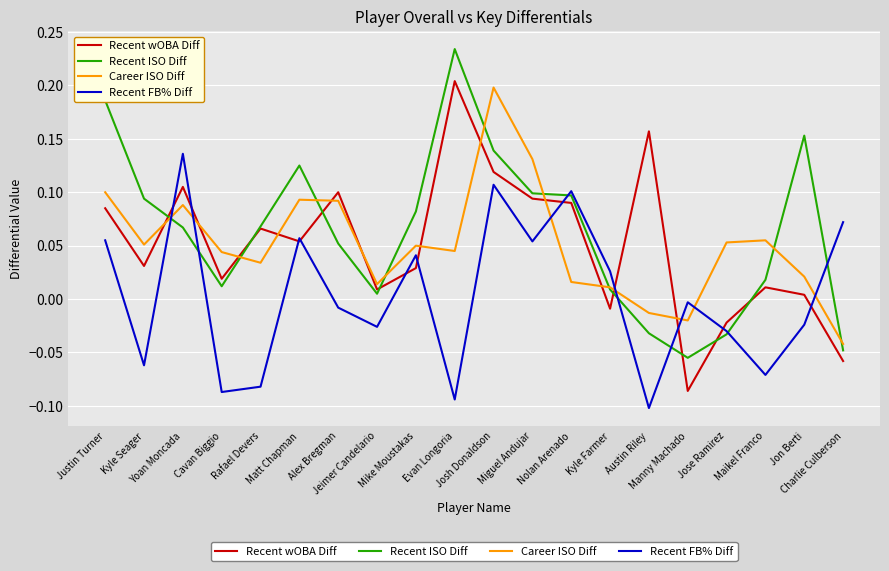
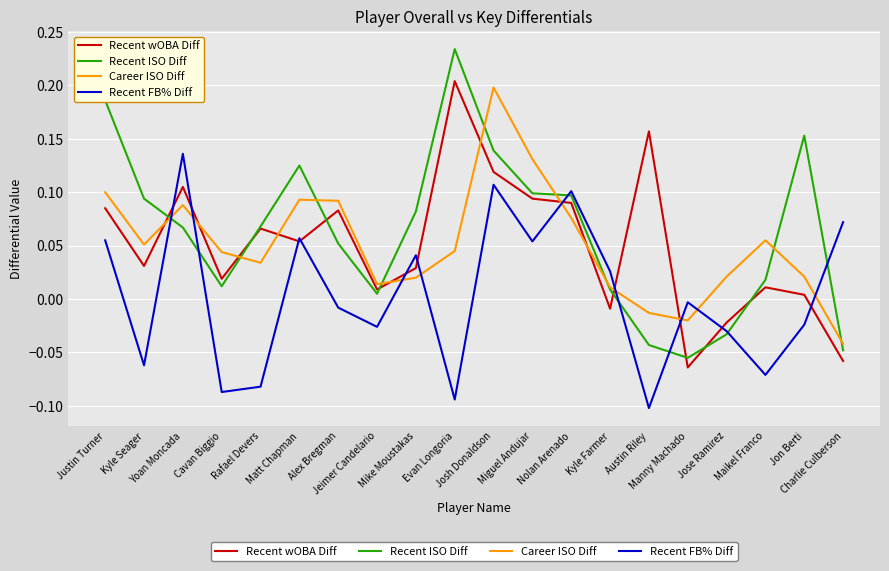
Recent wOBA Diff, Alex Bregman: 0.100 -> 0.083
Career ISO Diff, Mike Moustakas: 0.05 -> 0.02
Career ISO Diff, Nolan Arenado: 0.016 -> 0.076
Recent ISO Diff, Austin Riley: -0.032 -> -0.043
Recent wOBA Diff, Manny Machado: -0.086 -> -0.064
Career ISO Diff, Jose Ramirez: 0.053 -> 0.021
